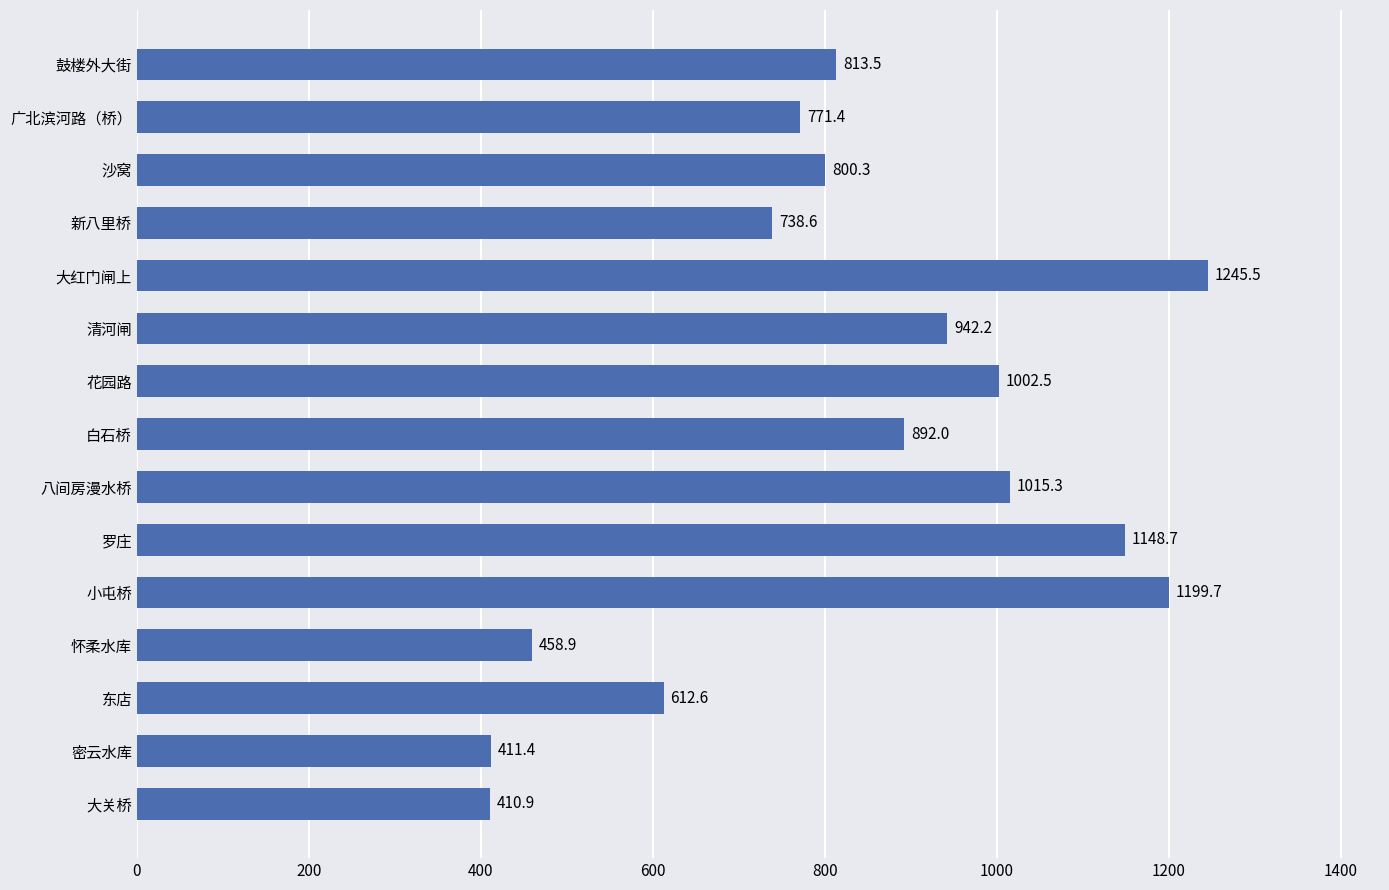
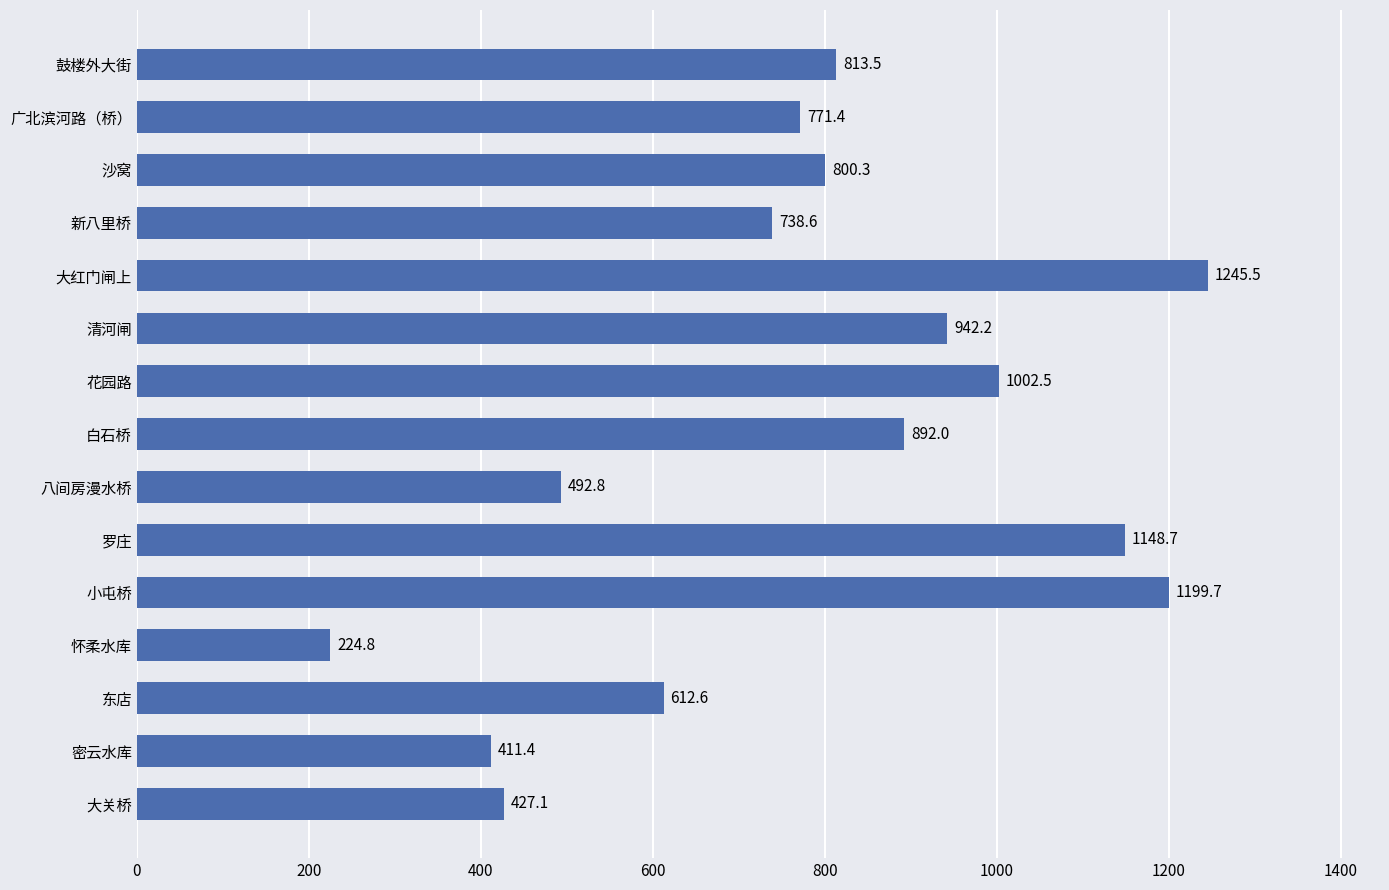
八间房漫水桥: 1015.3 -> 492.8
怀柔水库: 458.9 -> 224.8
大关桥: 410.9 -> 427.1
